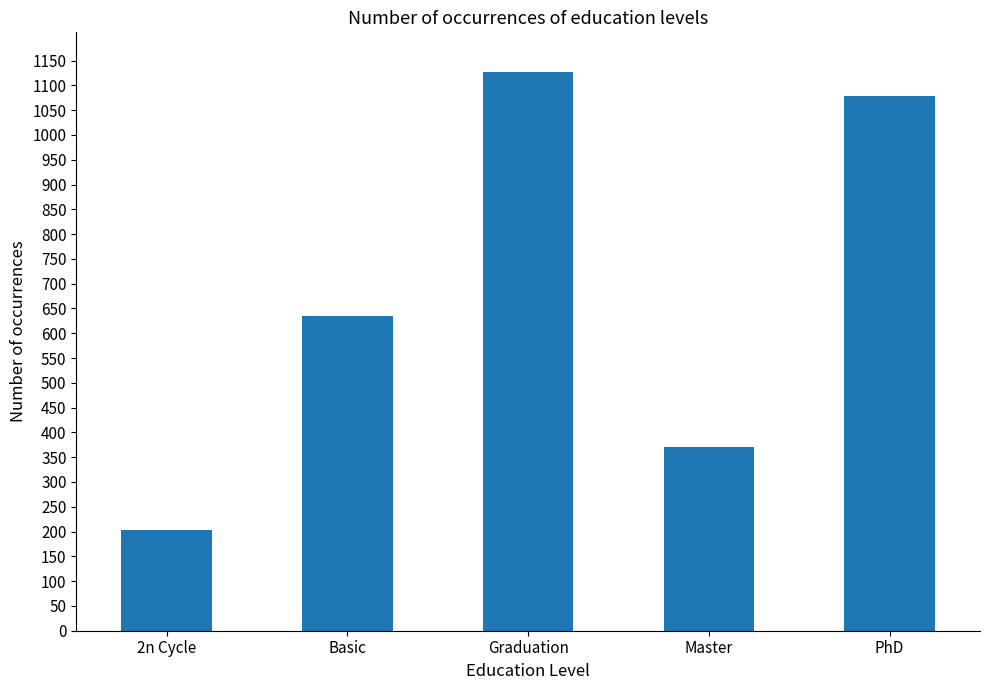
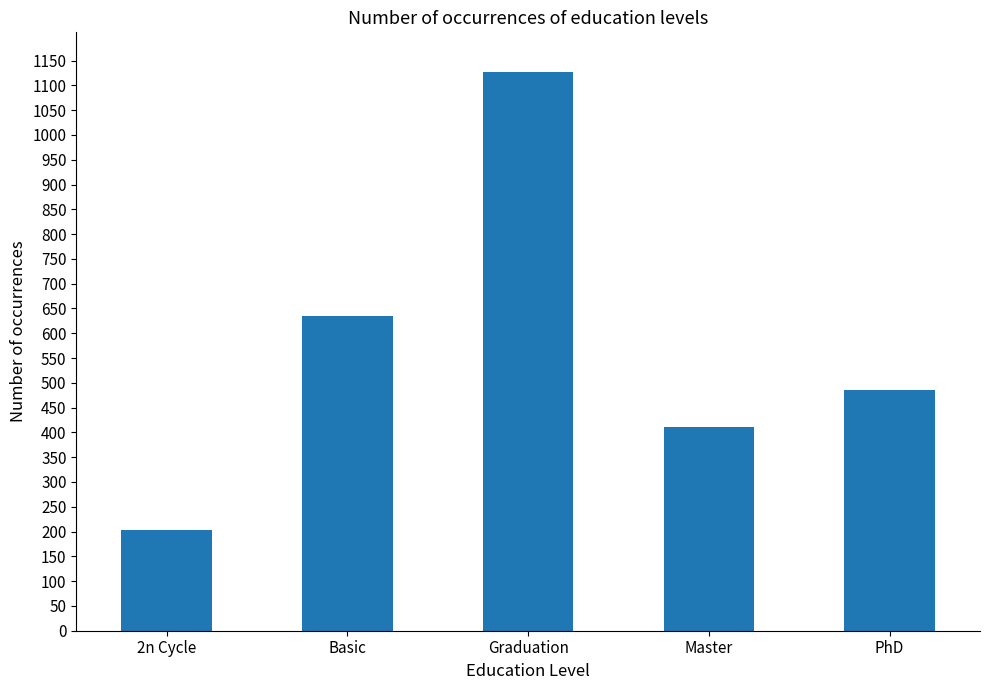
Master: 370 -> 410
PhD: 1080 -> 490
